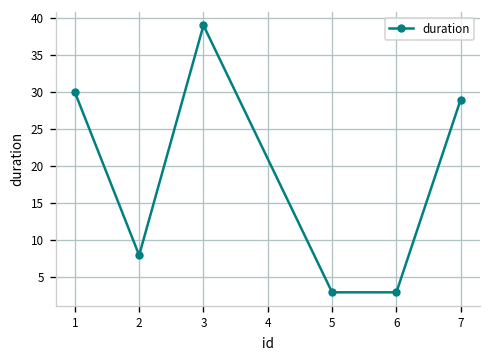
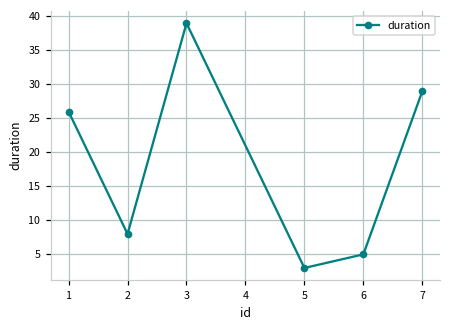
1: 30 -> 26
6: 3 -> 5
